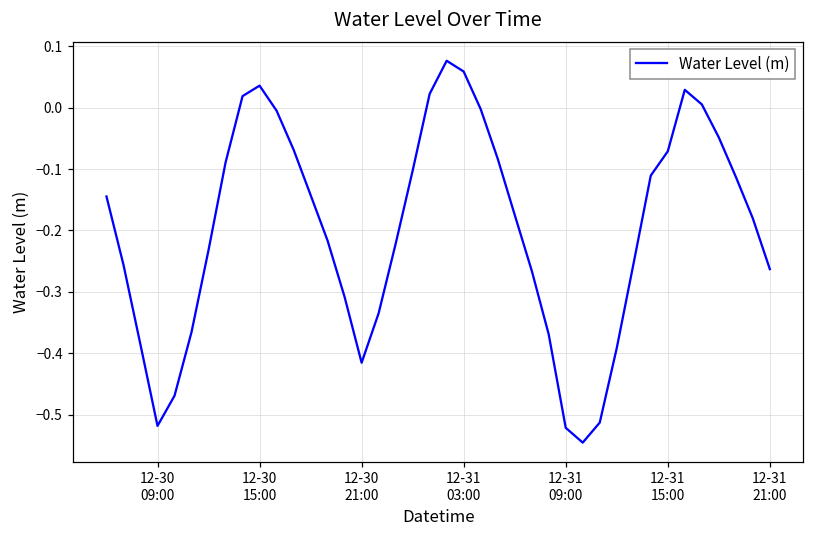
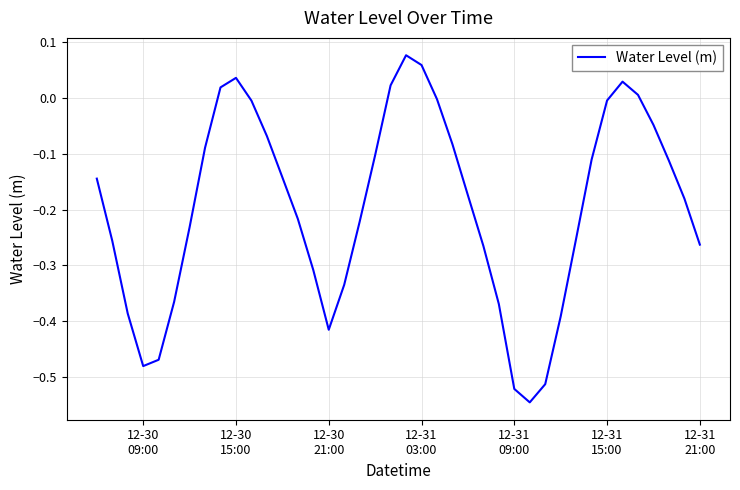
12-30 09:00: -0.52 -> -0.48
12-31 15:00: -0.07 -> 0.00
